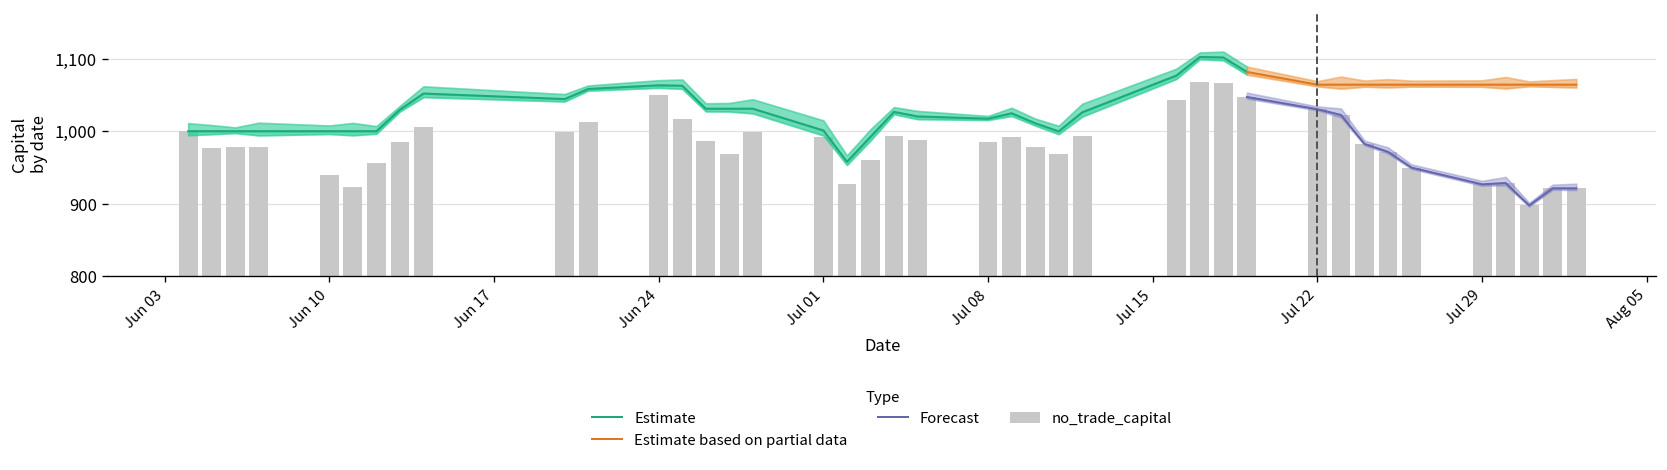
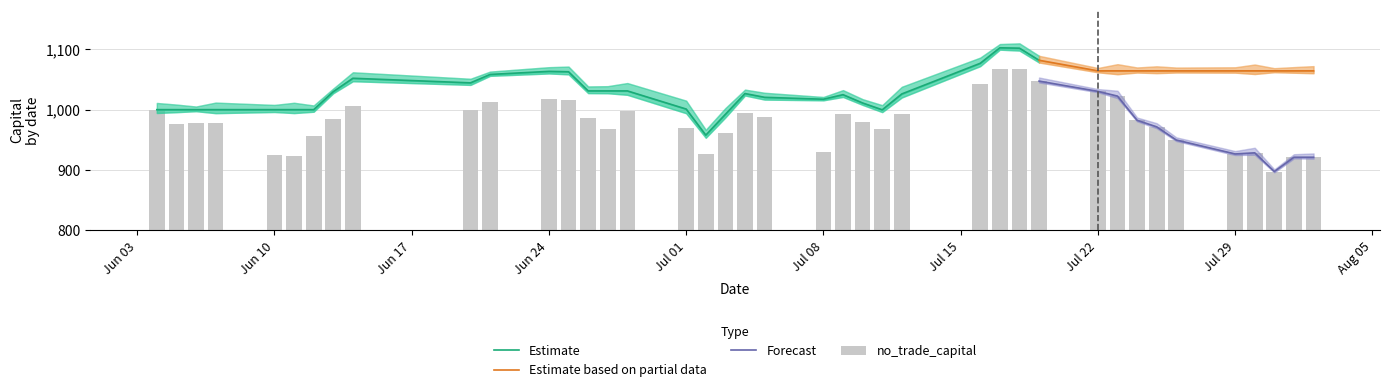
no_trade_capital, Jun 10: 940 -> 920
no_trade_capital, Jun 24: 1,050 -> 1,020
no_trade_capital, Jul 01: 990 -> 970
no_trade_capital, Jul 08: 980 -> 930
